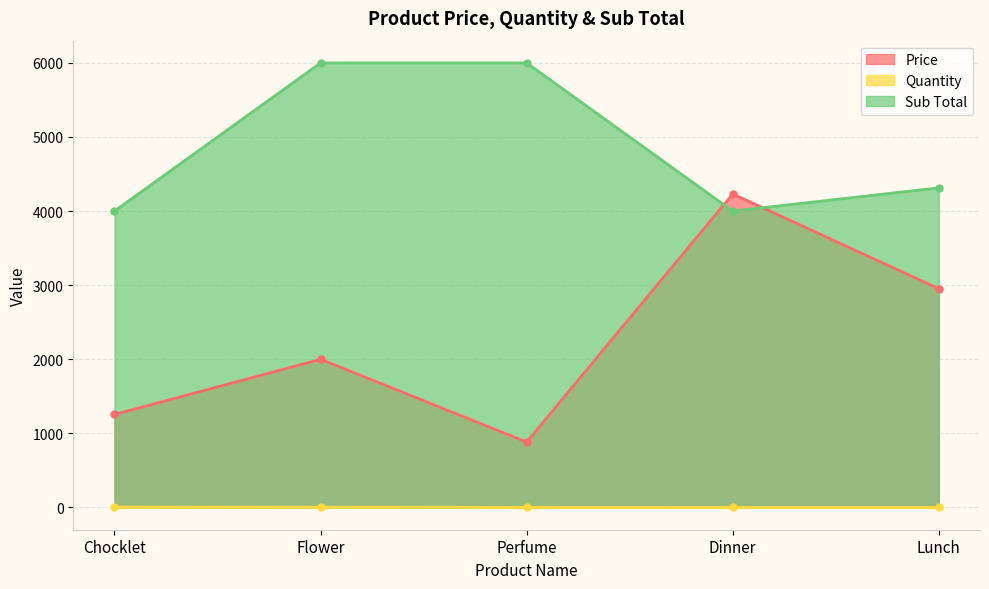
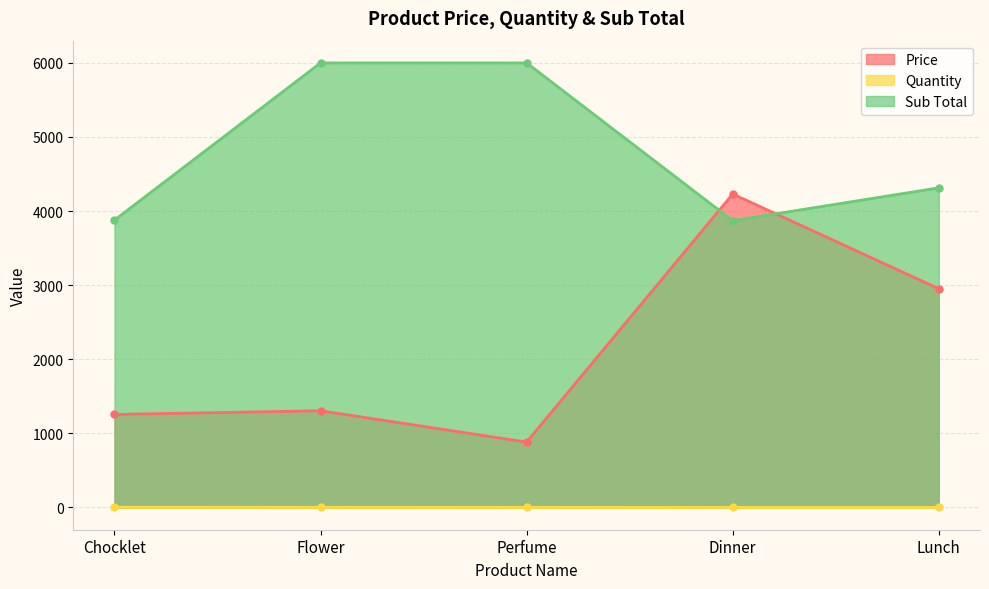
Sub Total, Chocklet: 4000 -> 3900
Price, Flower: 2000 -> 1300
Sub Total, Dinner: 4000 -> 3900
